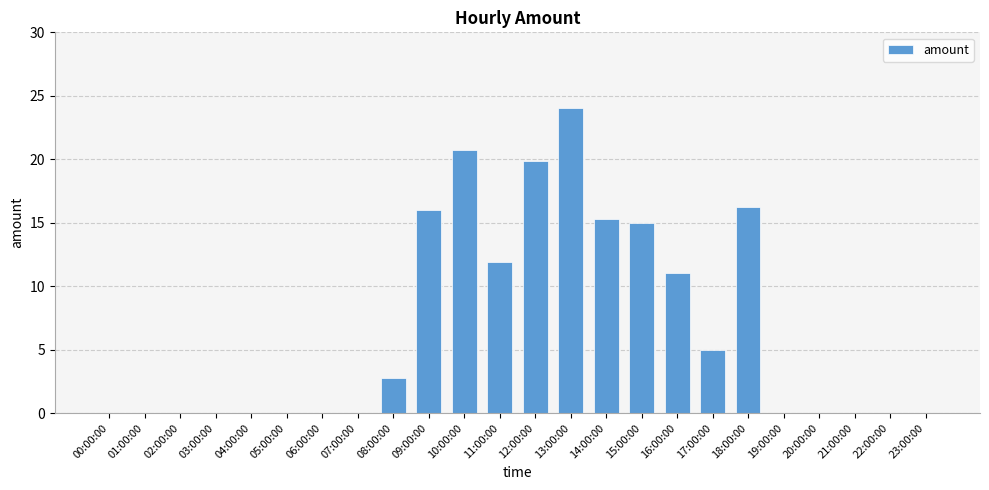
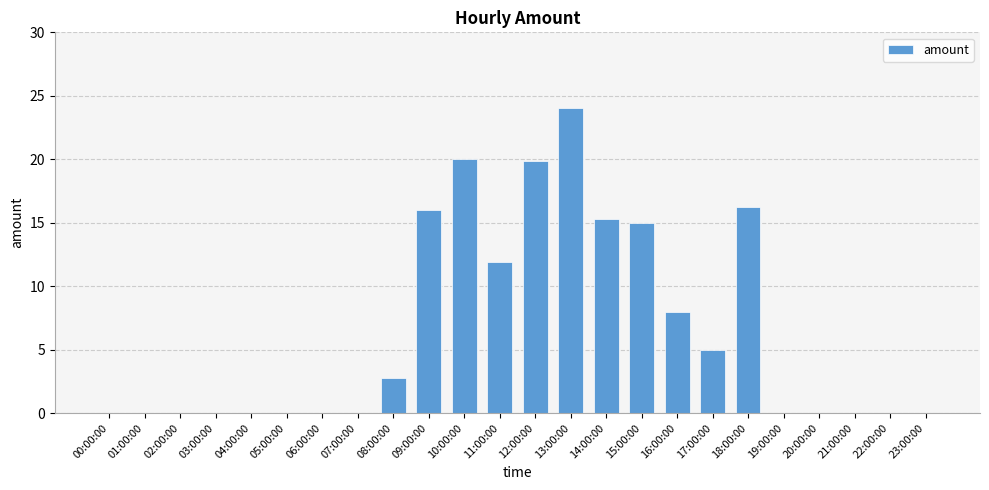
10:00:00: 20.7 -> 20.0
16:00:00: 11 -> 8
